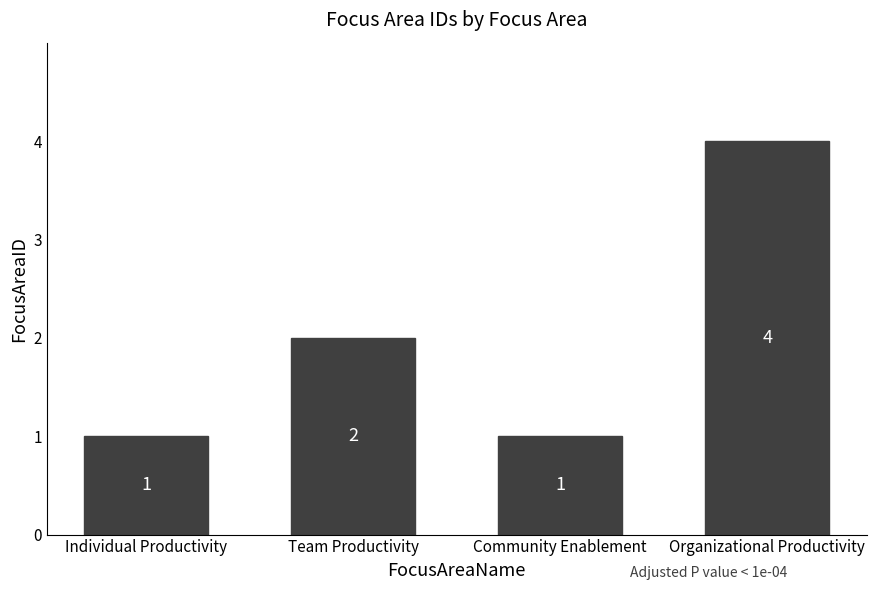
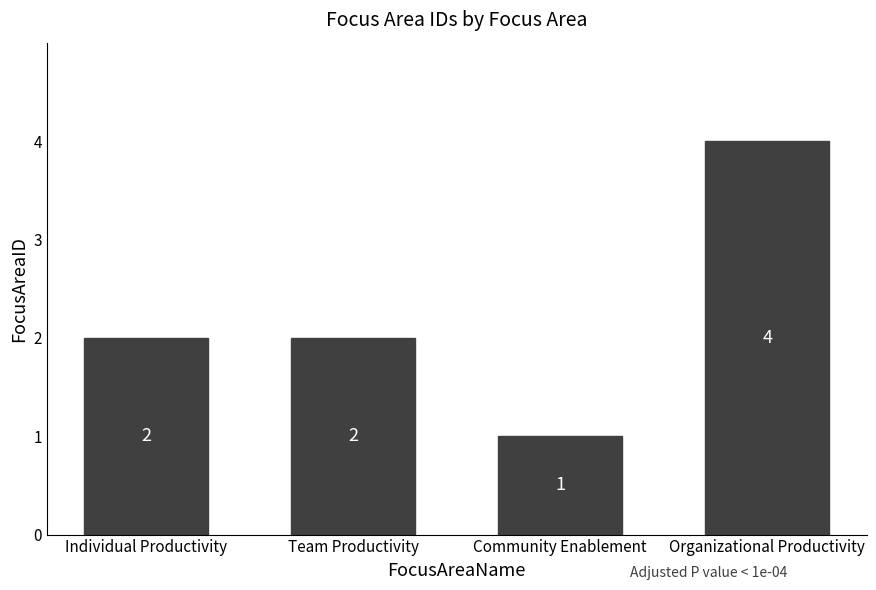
Individual Productivity: 1 -> 2
